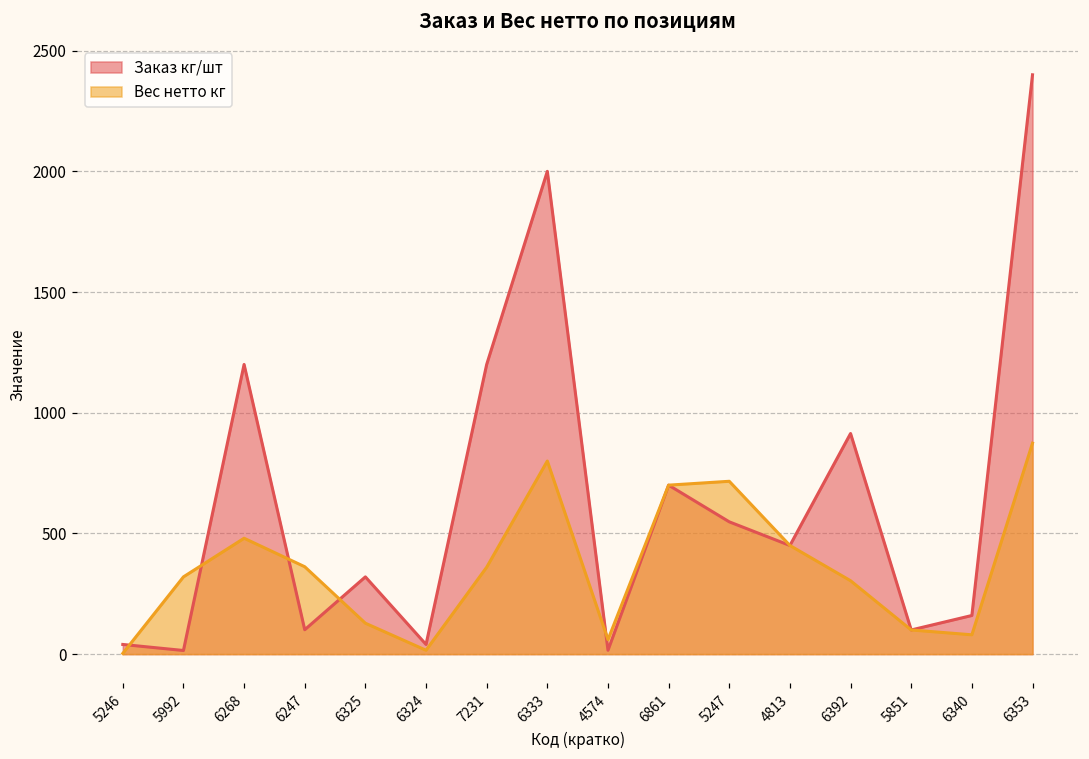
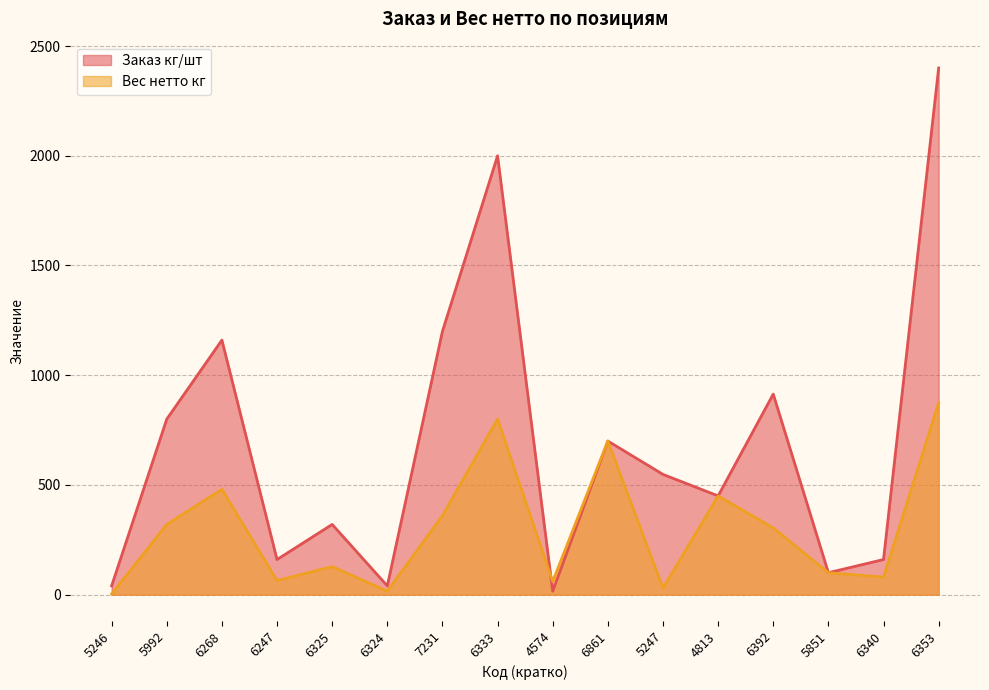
Заказ кг/шт, 5992: 20 -> 800
Заказ кг/шт, 6268: 1200 -> 1160
Заказ кг/шт, 6247: 100 -> 160
Вес нетто кг, 6247: 360 -> 60
Вес нетто кг, 5247: 720 -> 30
